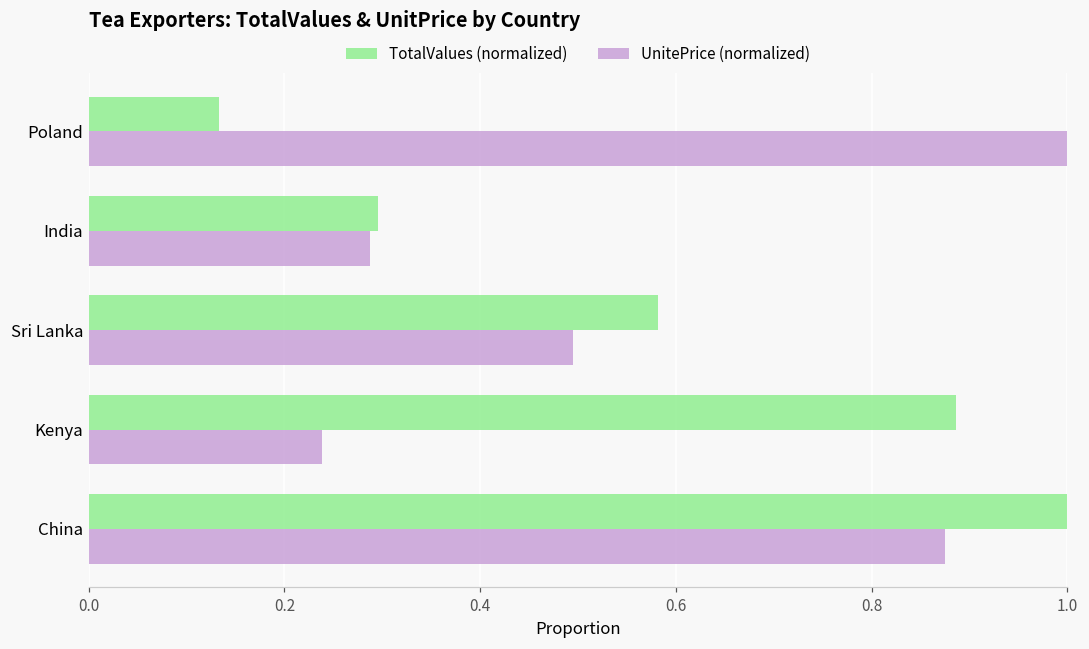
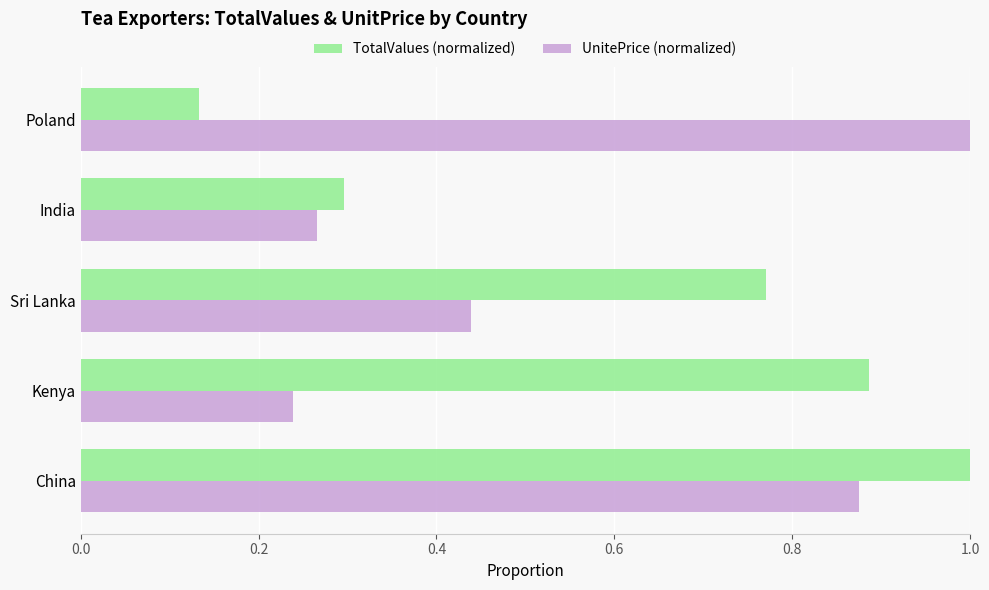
UnitePrice (normalized), India: 0.29 -> 0.27
TotalValues (normalized), Sri Lanka: 0.58 -> 0.77
UnitePrice (normalized), Sri Lanka: 0.49 -> 0.44
